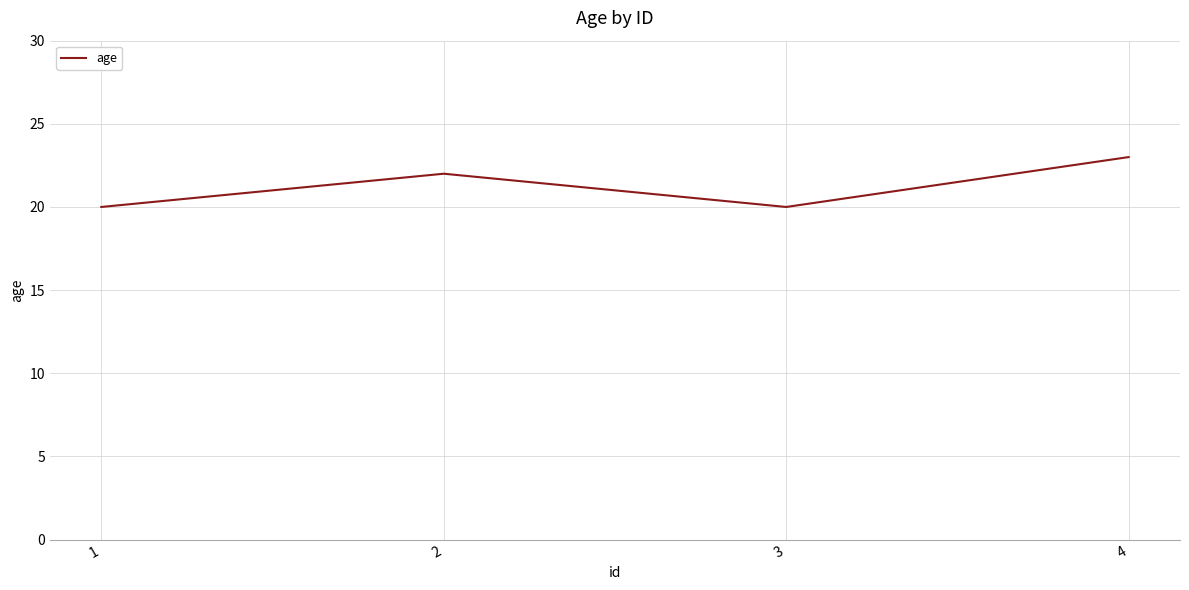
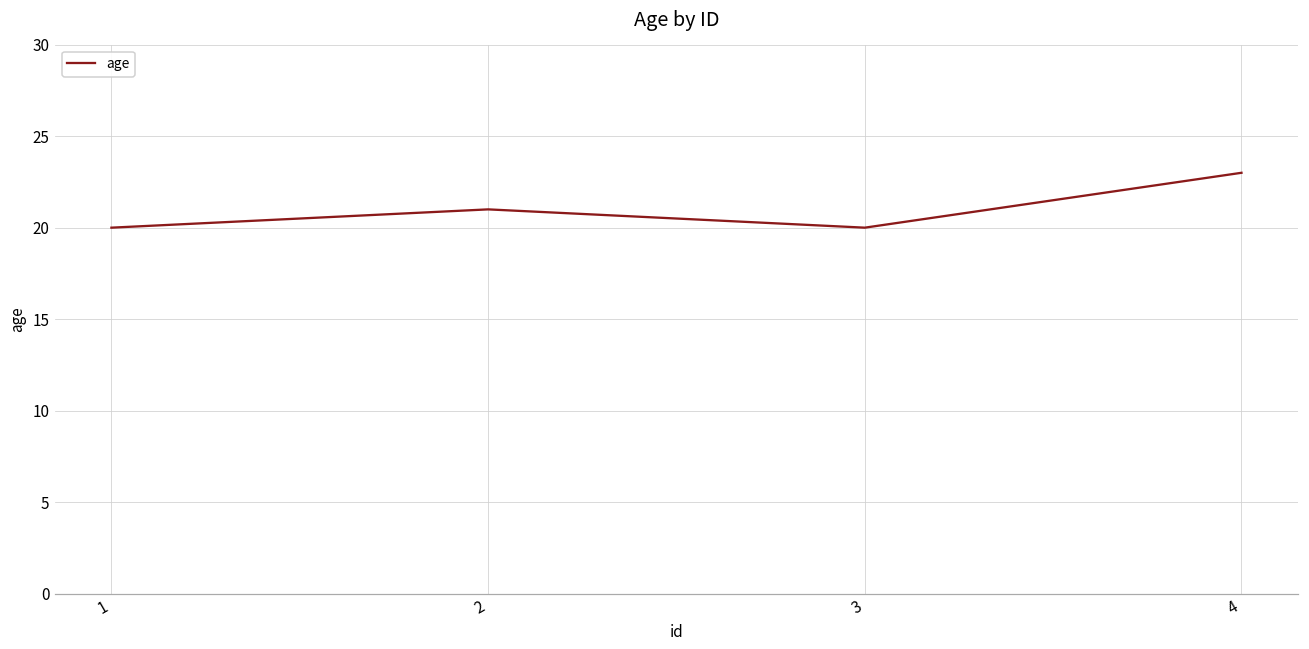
2: 22 -> 21
